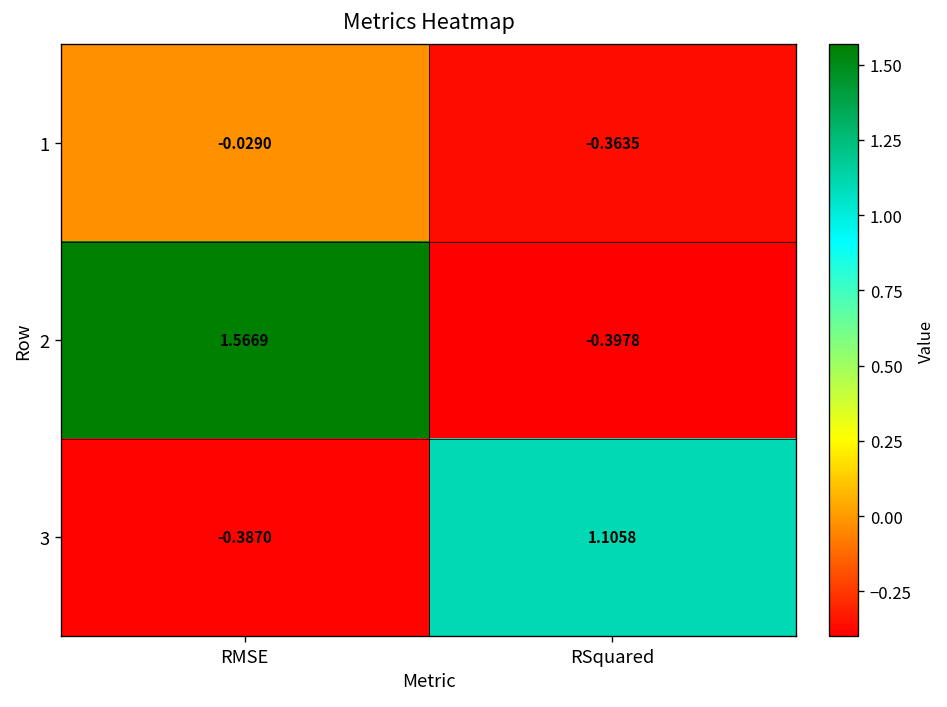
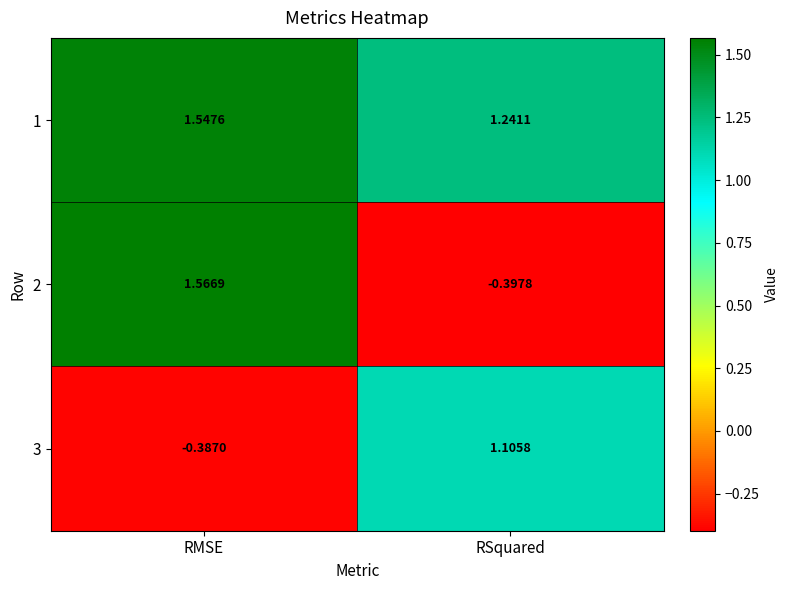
1, RMSE: -0.0290 -> 1.5476
1, RSquared: -0.3635 -> 1.2411
